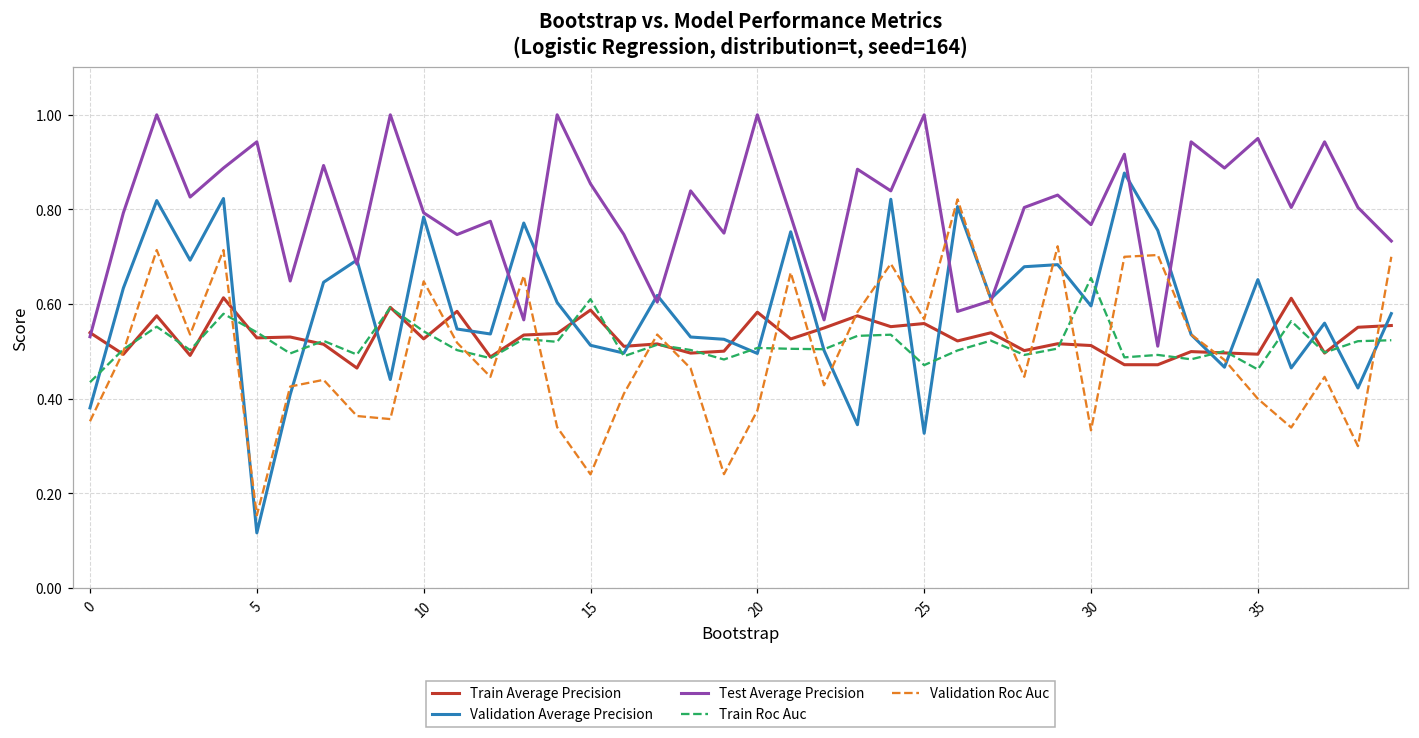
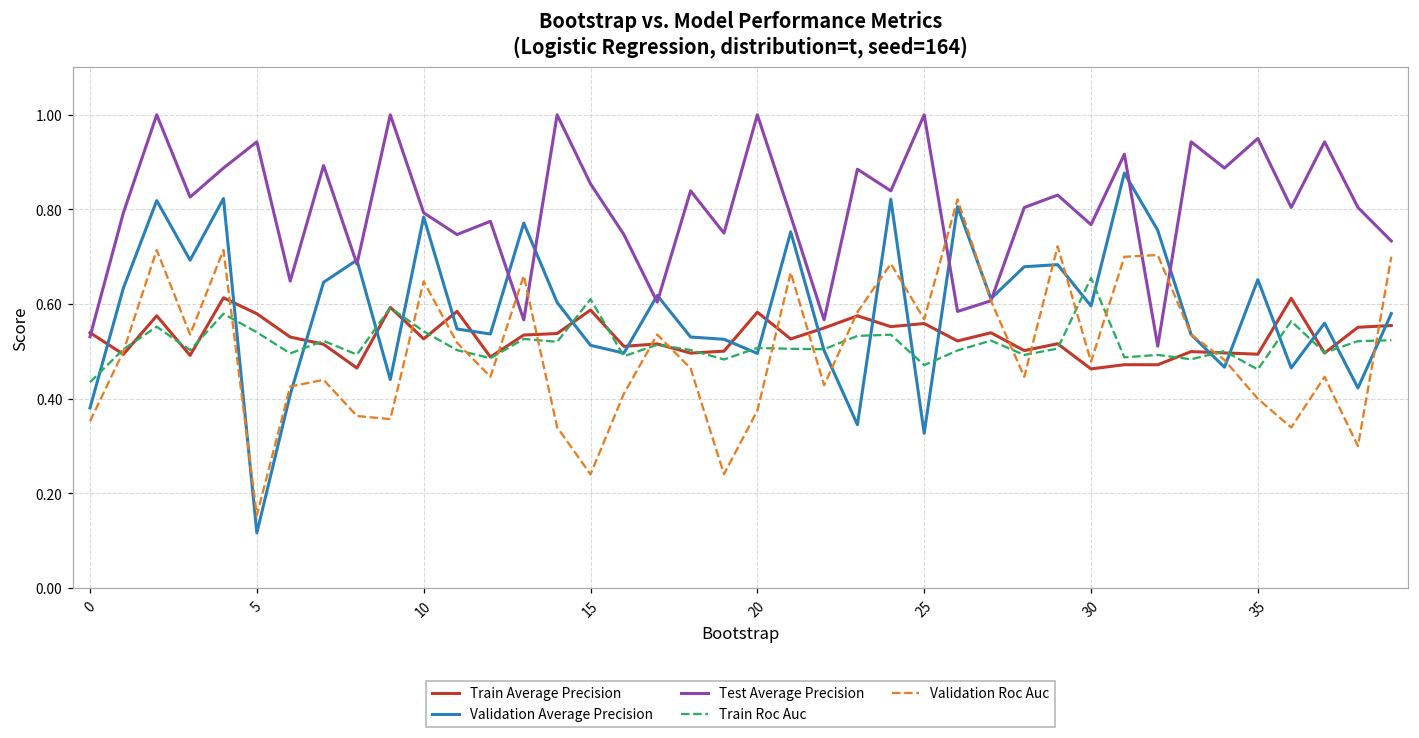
Train Average Precision, 5: 0.53 -> 0.58
Train Average Precision, 30: 0.51 -> 0.46
Validation Roc Auc, 30: 0.33 -> 0.48
